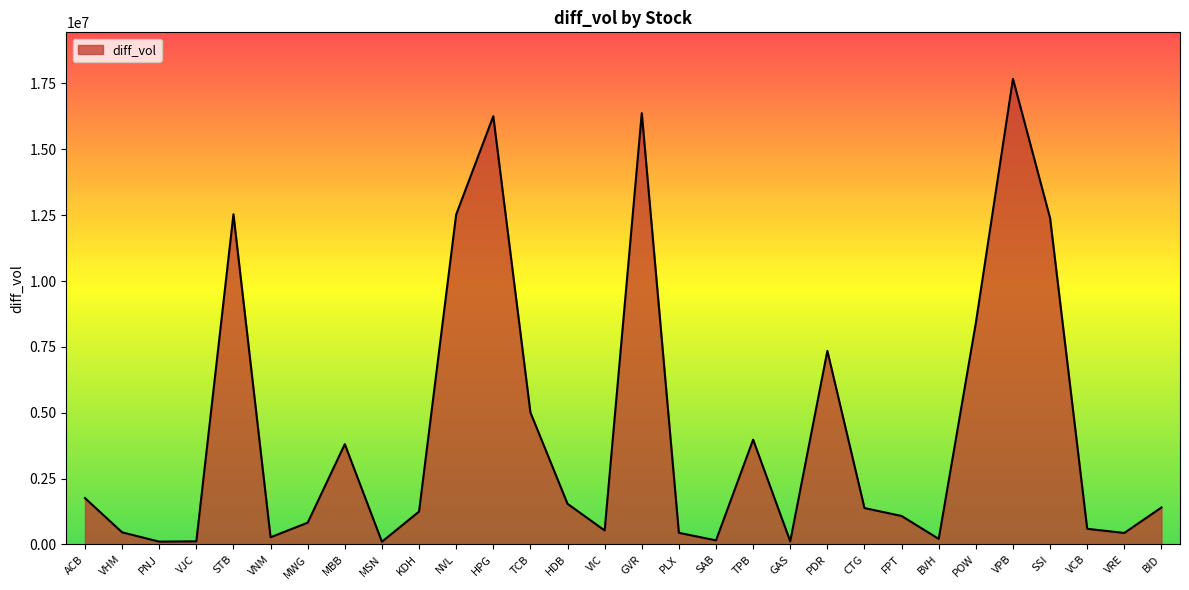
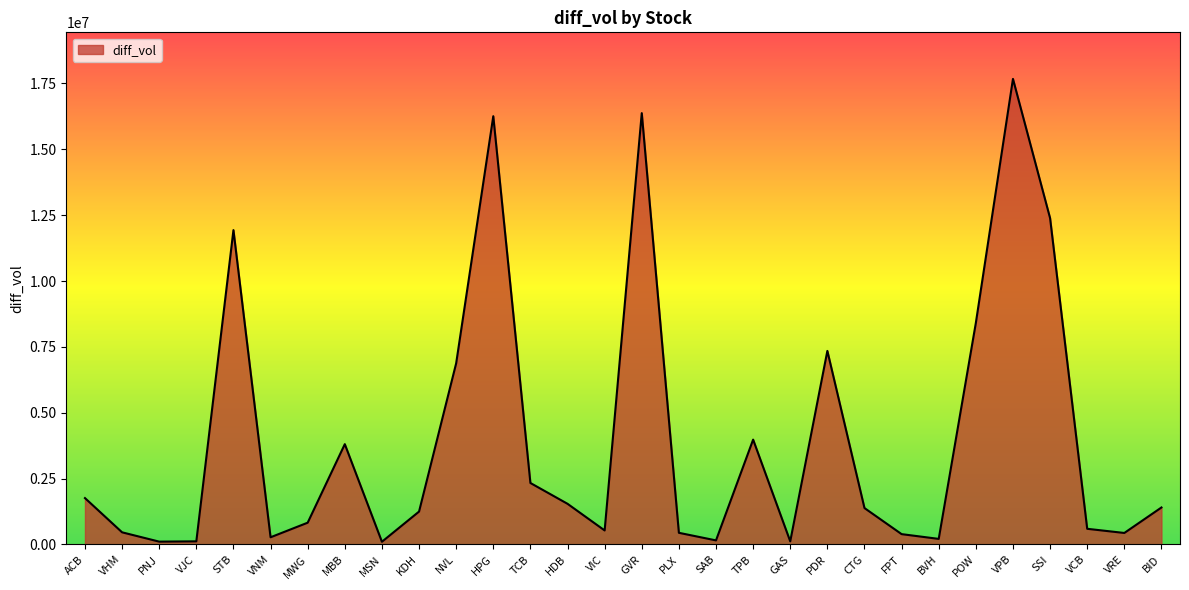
STB: 12500000 -> 11900000
NVL: 12500000 -> 6900000
TCB: 5000000 -> 2300000
FPT: 1100000 -> 400000
